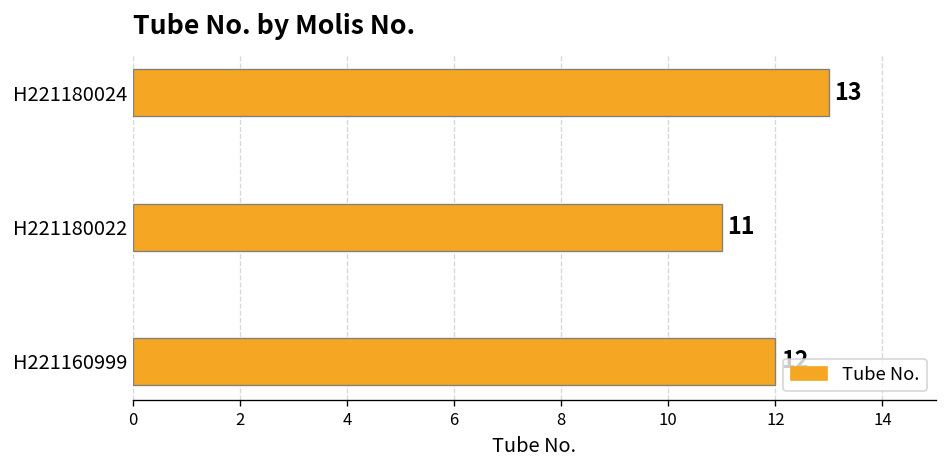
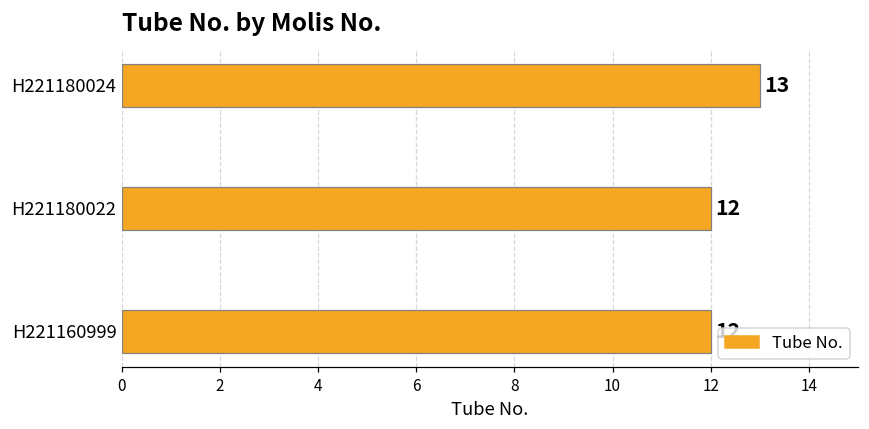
H221180022: 11 -> 12
